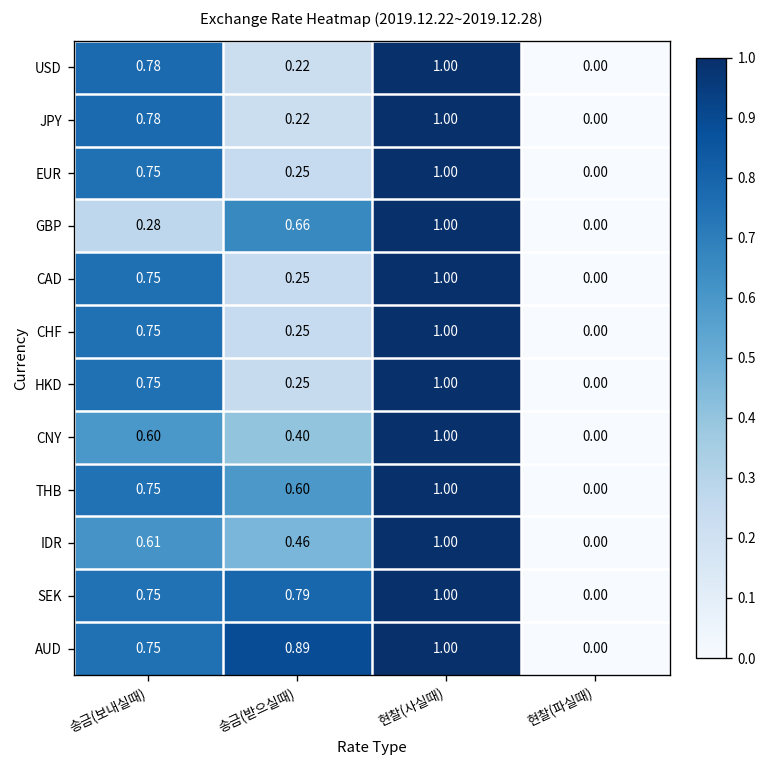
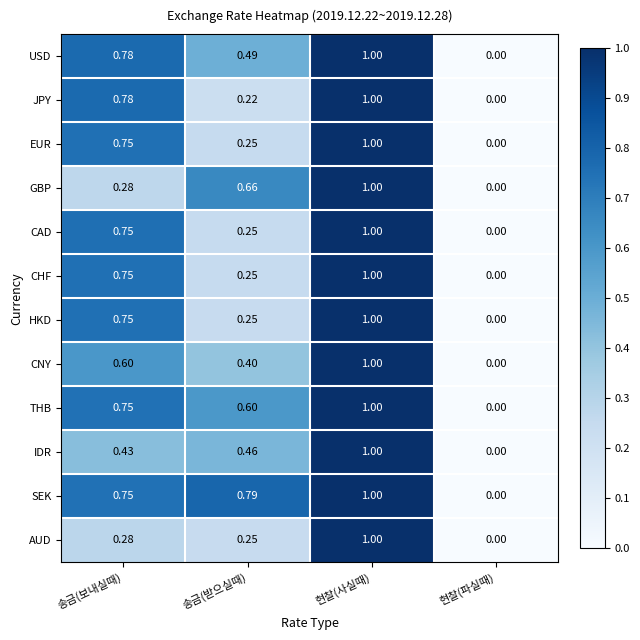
USD, 송금(받으실때): 0.22 -> 0.49
IDR, 송금(보내실때): 0.61 -> 0.43
AUD, 송금(보내실때): 0.75 -> 0.28
AUD, 송금(받으실때): 0.89 -> 0.25
